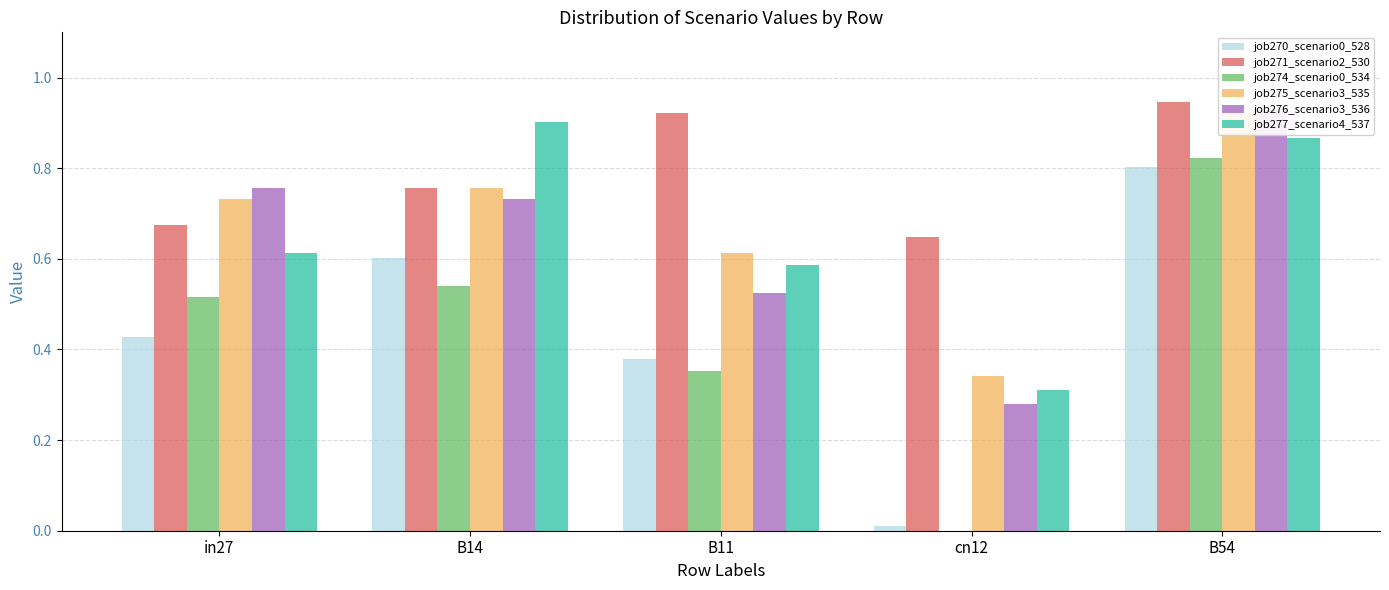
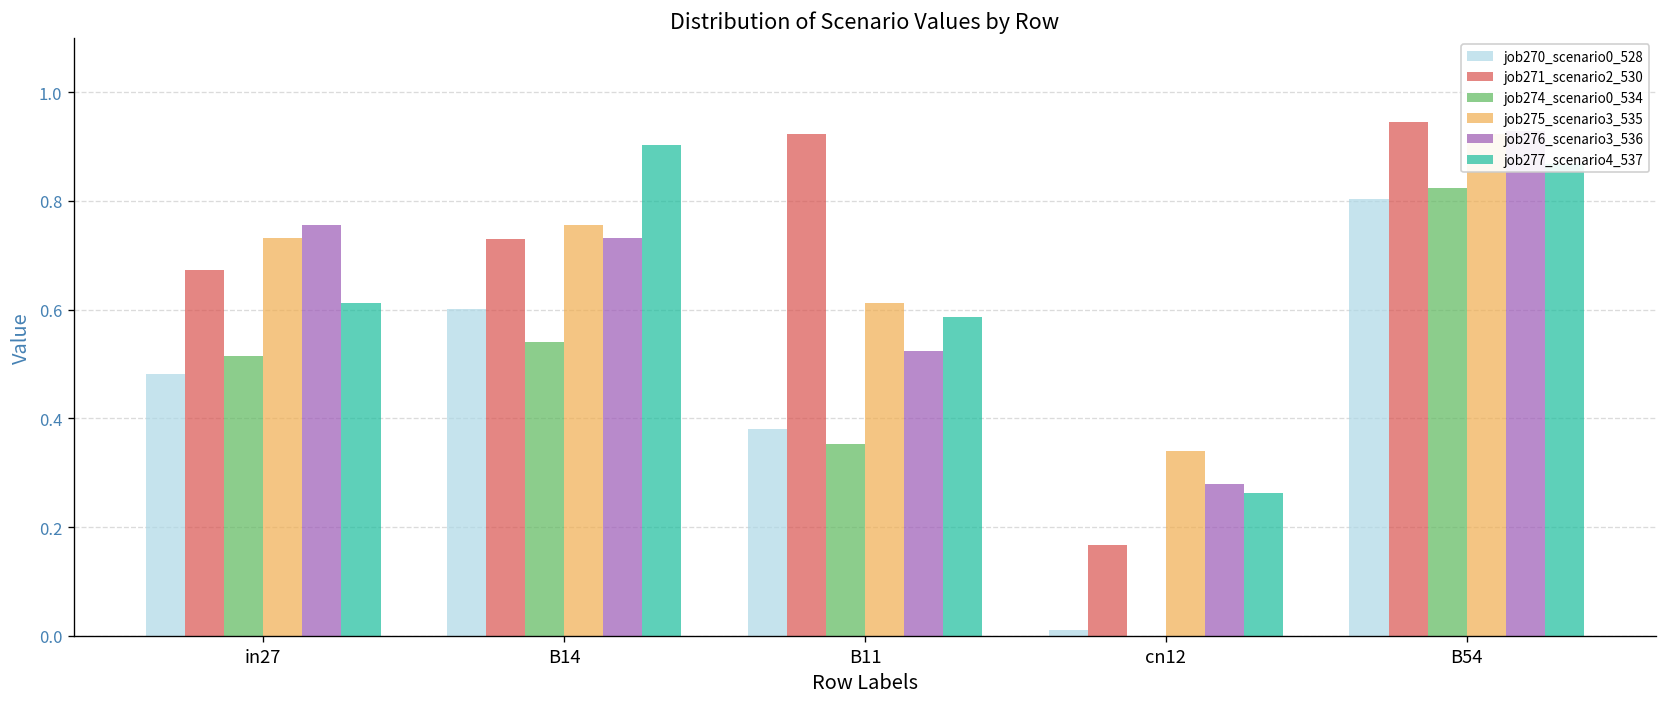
job270_scenario0_528, in27: 0.43 -> 0.48
job271_scenario2_530, B14: 0.76 -> 0.73
job271_scenario2_530, cn12: 0.65 -> 0.17
job277_scenario4_537, cn12: 0.31 -> 0.26
